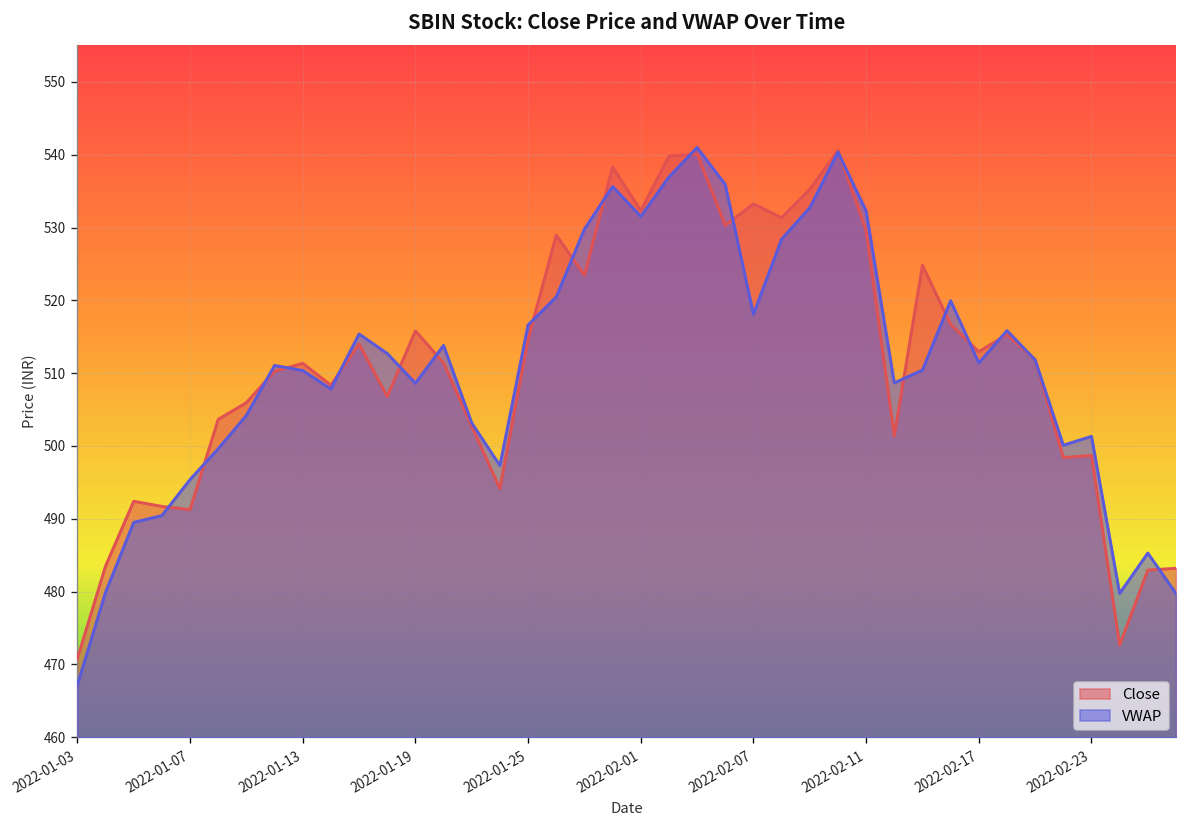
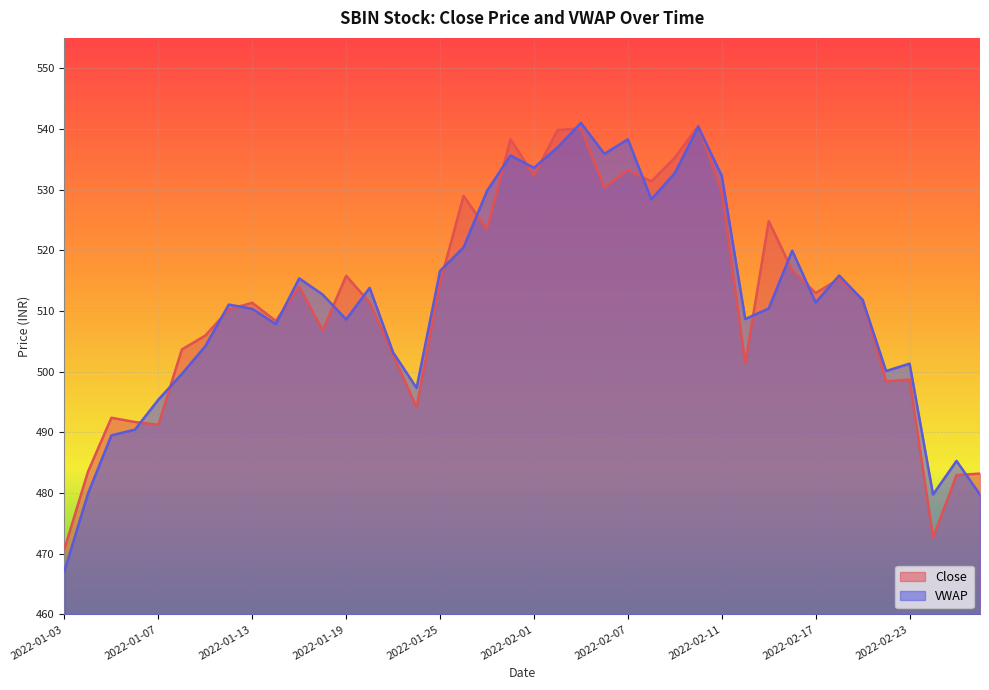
VWAP, 2022-02-01: 532 -> 534
VWAP, 2022-02-07: 518 -> 538
